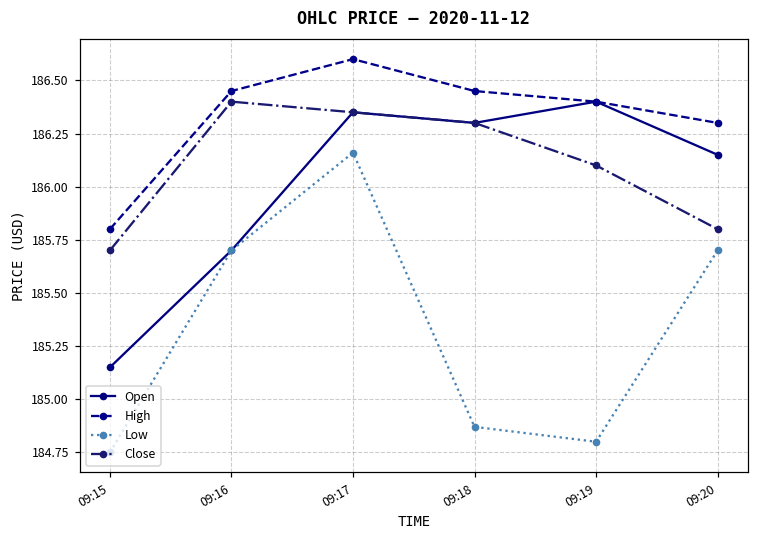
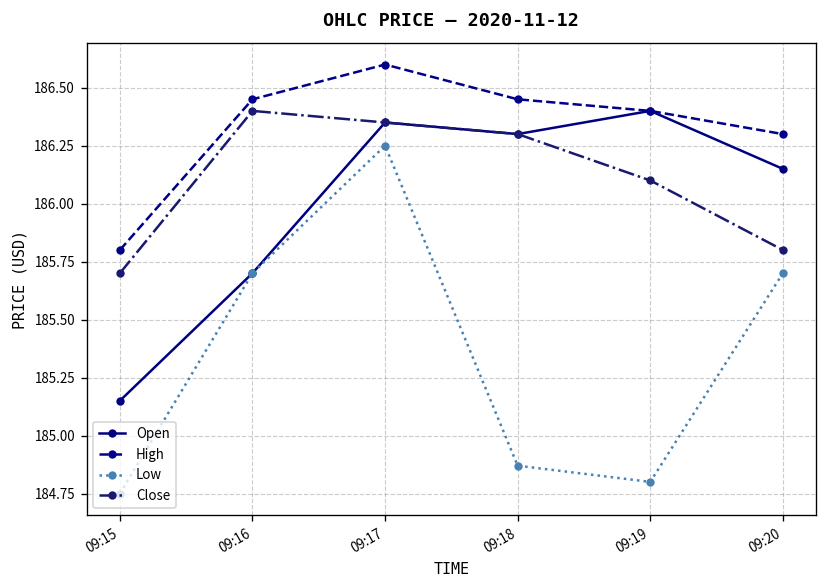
Low, 09:17: 186.16 -> 186.25
